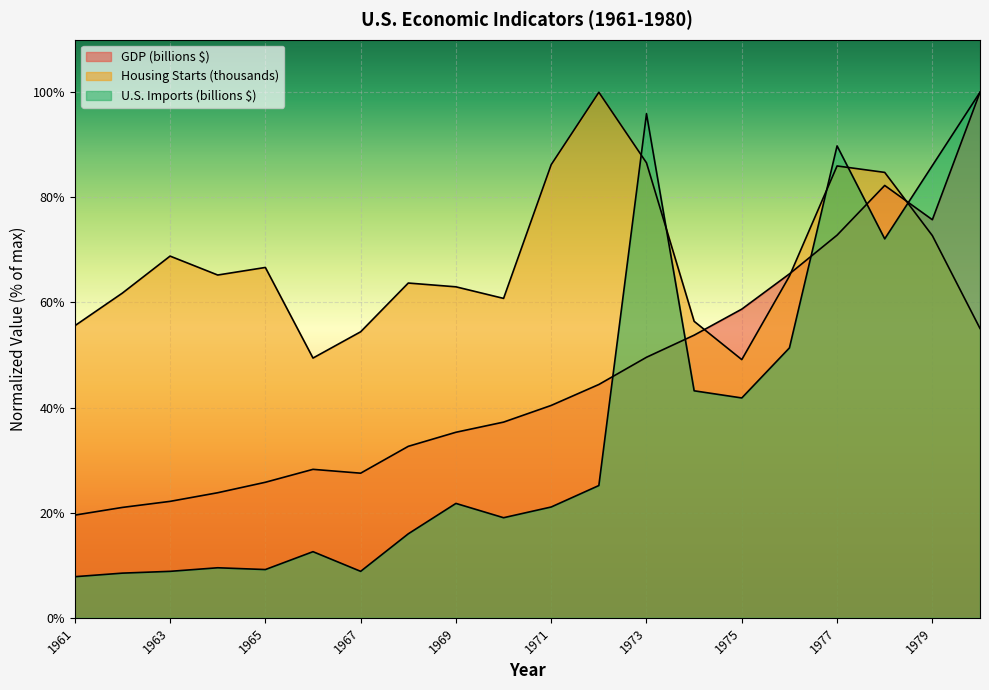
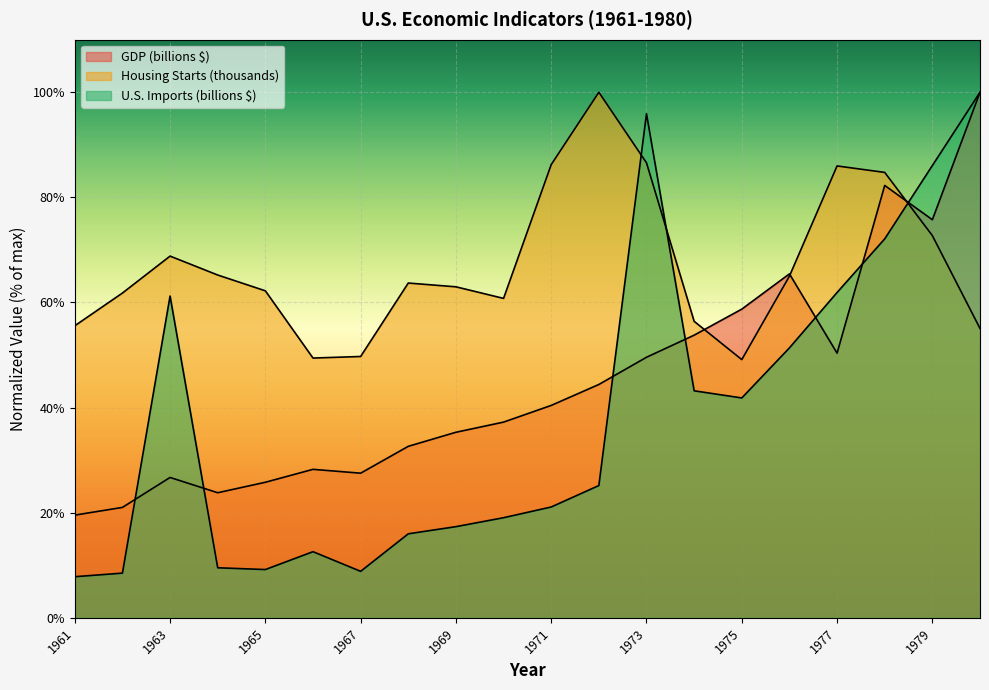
GDP (billions $), 1963: 22% -> 27%
U.S. Imports (billions $), 1963: 9% -> 61%
Housing Starts (thousands), 1965: 67% -> 62%
Housing Starts (thousands), 1967: 54% -> 50%
U.S. Imports (billions $), 1969: 22% -> 17%
GDP (billions $), 1977: 73% -> 50%
U.S. Imports (billions $), 1977: 90% -> 62%
